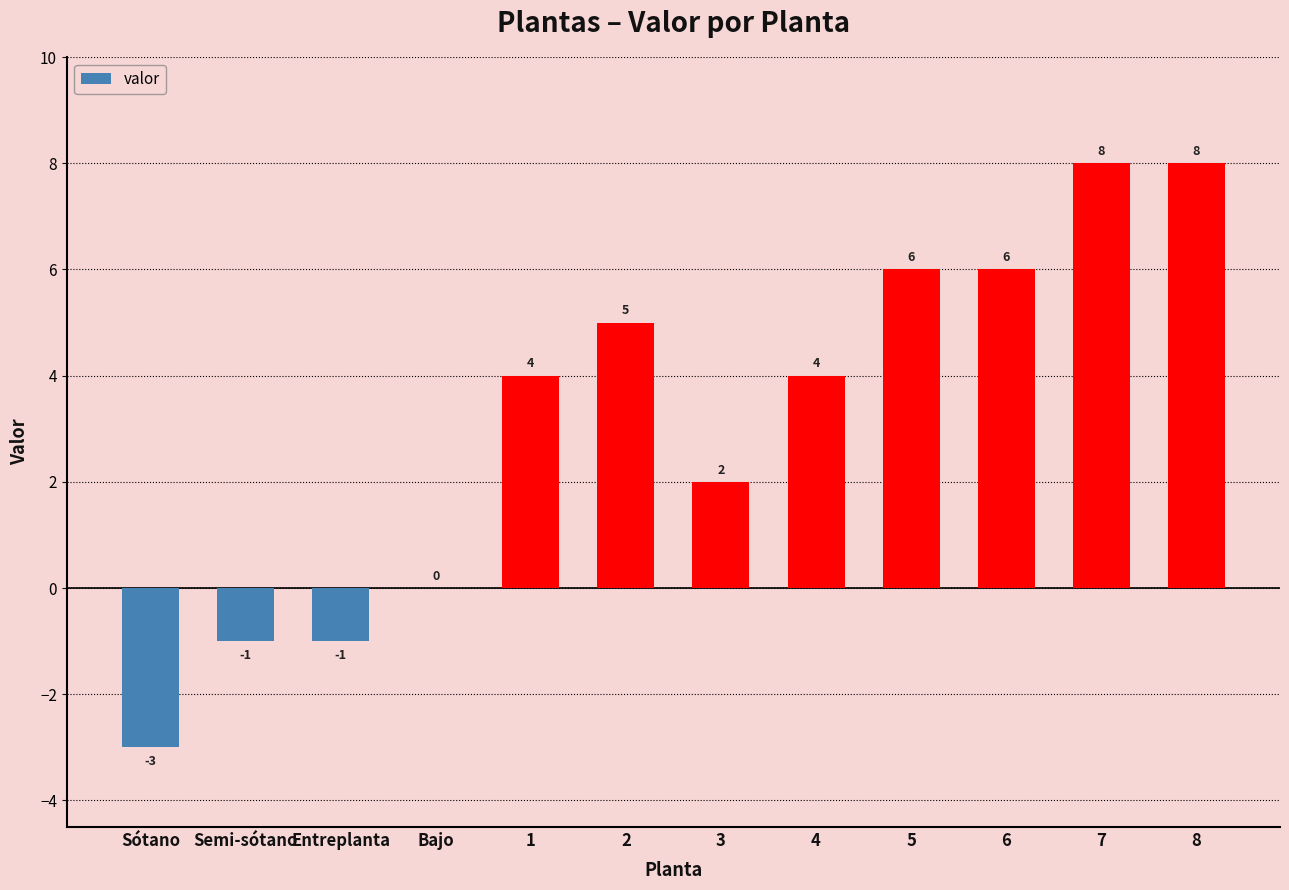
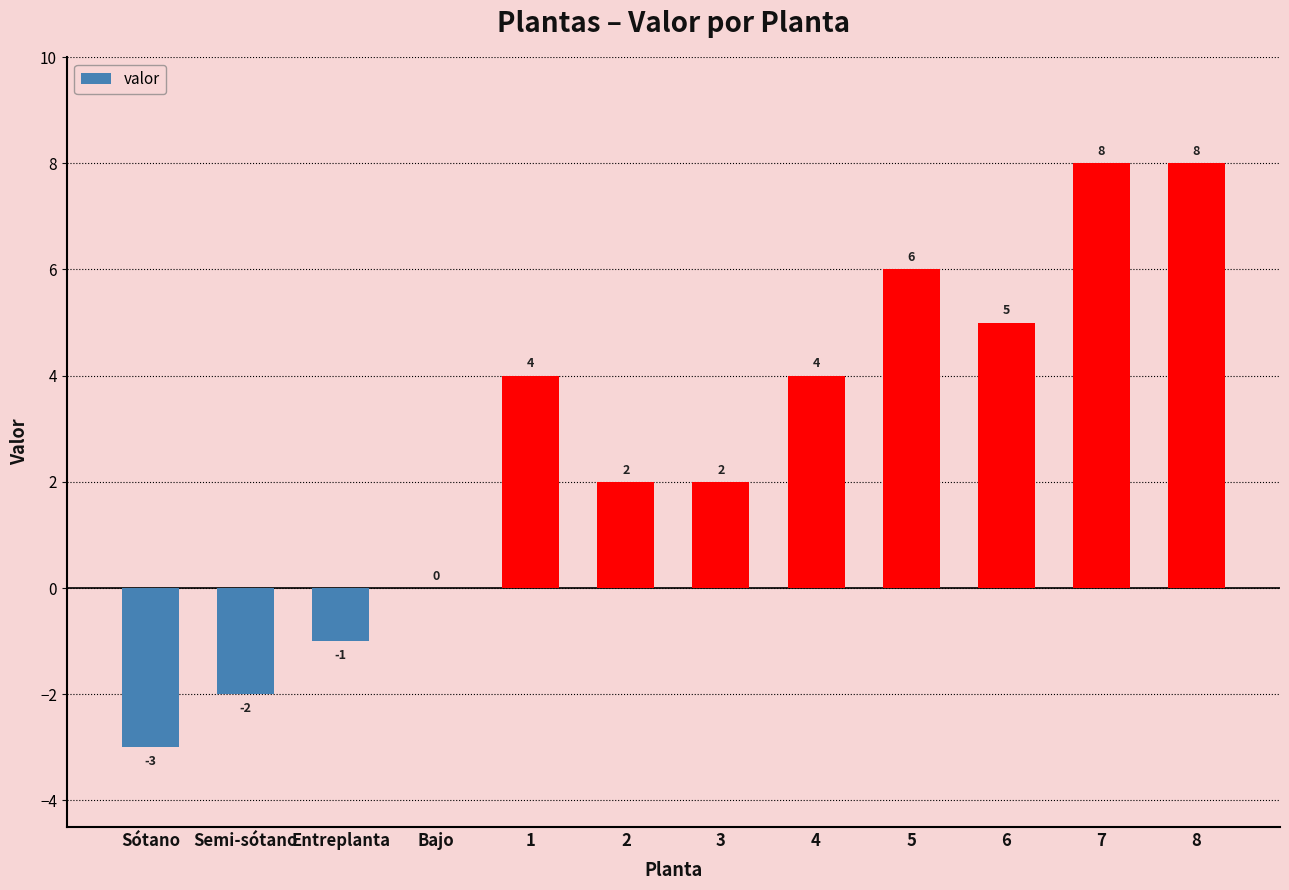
Semi-sótano: -1 -> -2
2: 5 -> 2
6: 6 -> 5
